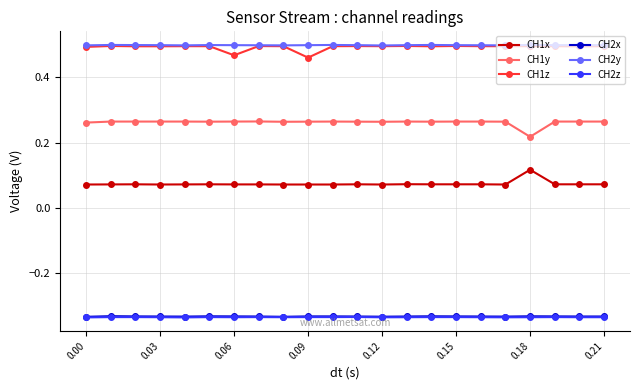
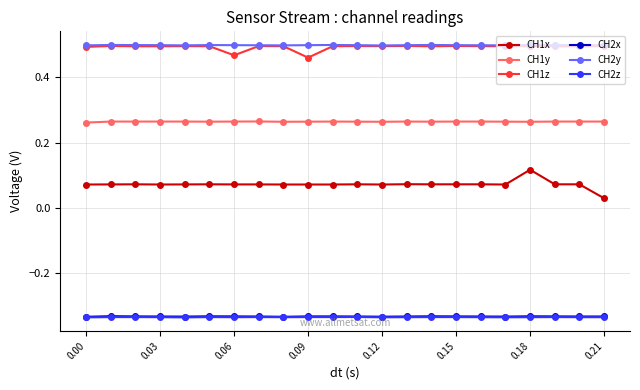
CH1y, 0.18: 0.22 -> 0.26
CH1x, 0.21: 0.07 -> 0.03
